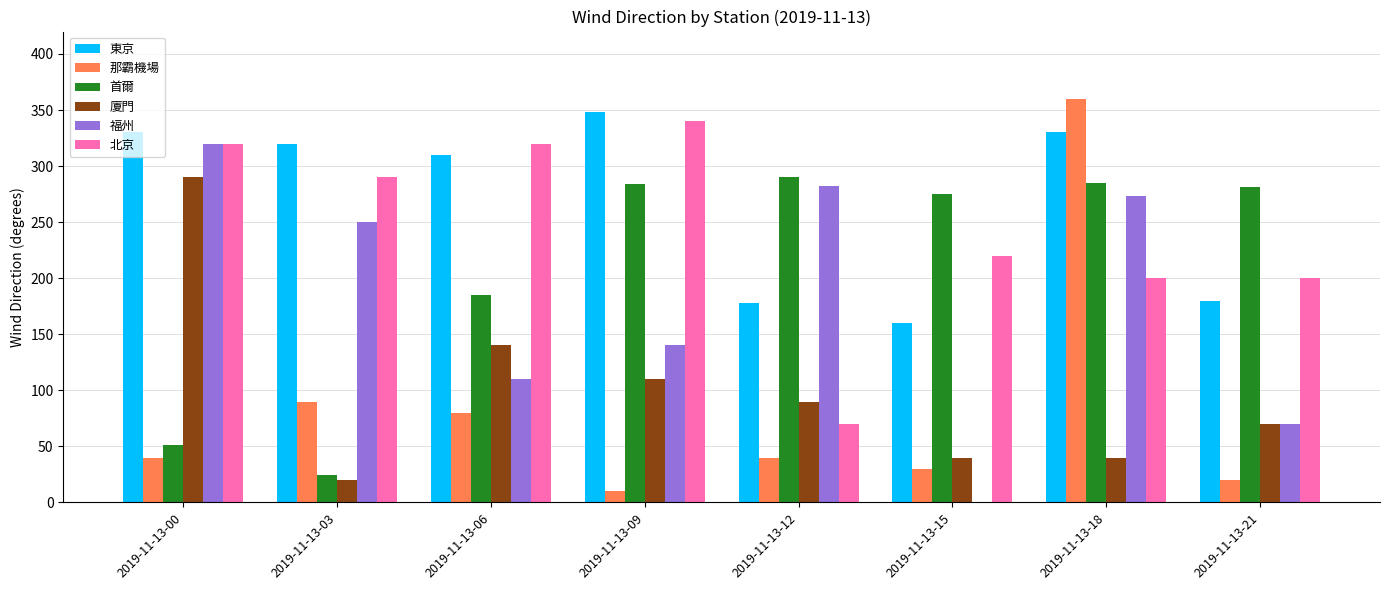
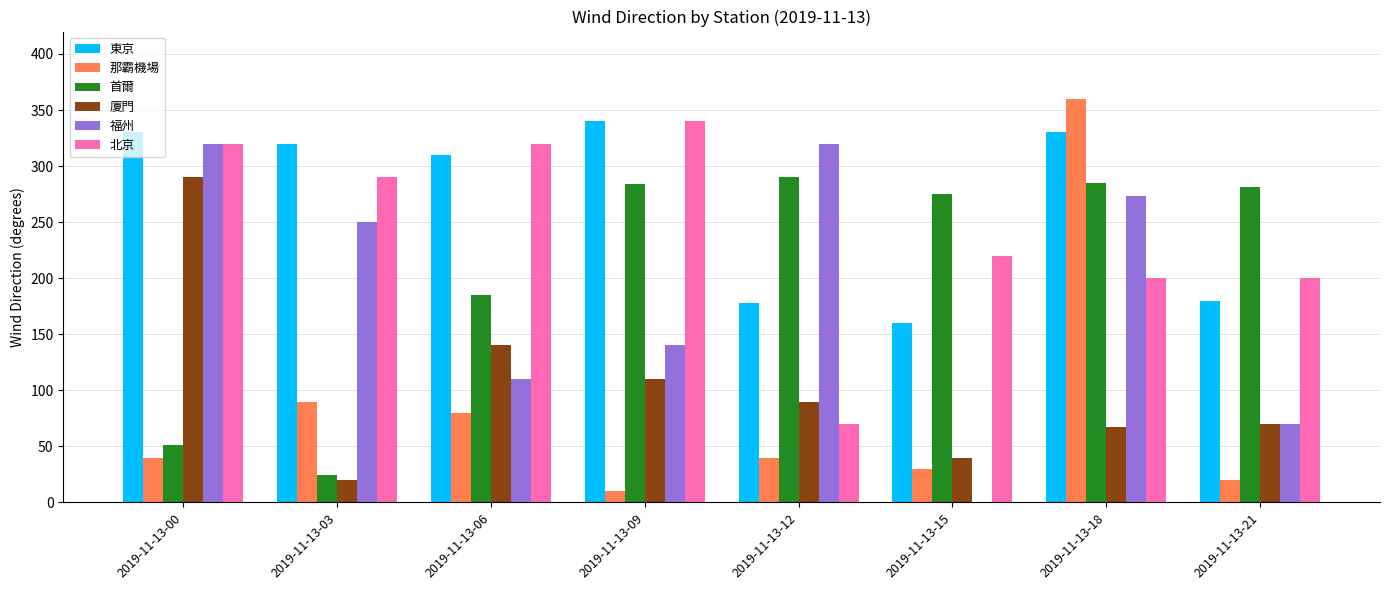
東京, 2019-11-13-09: 348 -> 340
福州, 2019-11-13-12: 283 -> 320
廈門, 2019-11-13-18: 40 -> 68
